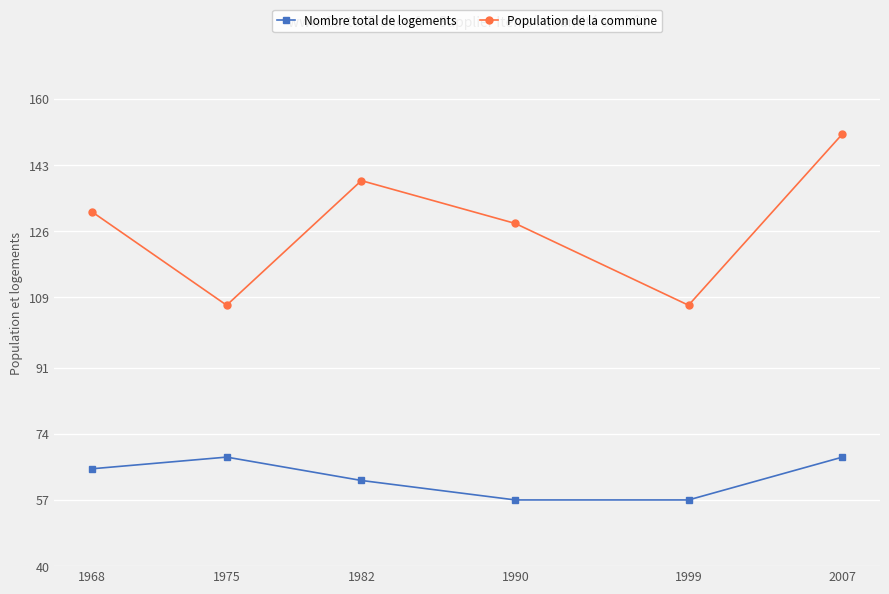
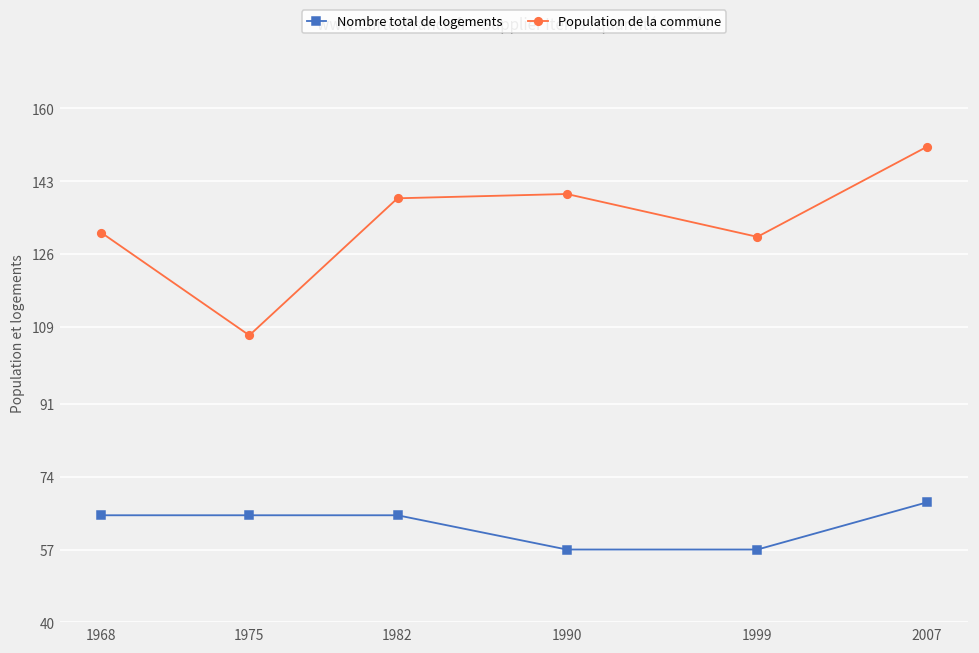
Nombre total de logements, 1975: 68 -> 65
Nombre total de logements, 1982: 62 -> 65
Population de la commune, 1990: 128 -> 140
Population de la commune, 1999: 107 -> 130
